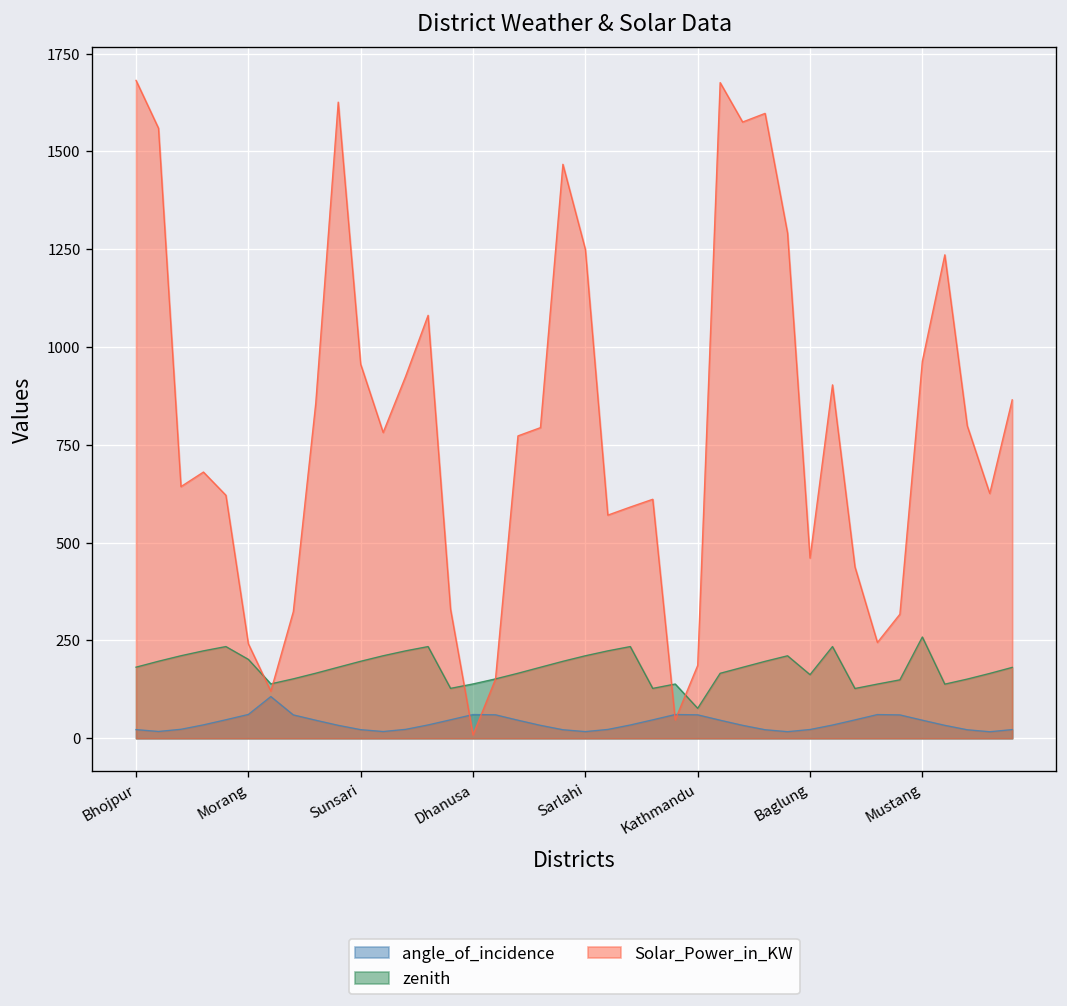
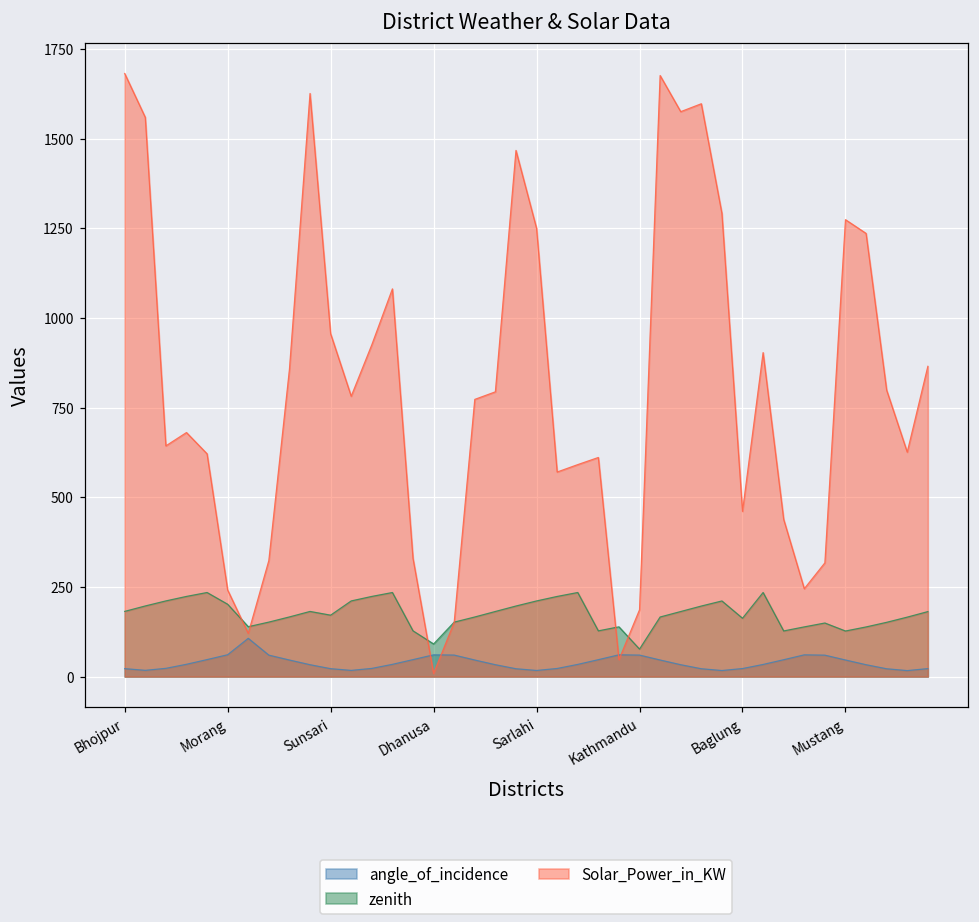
zenith, Sunsari: 200 -> 170
zenith, Dhanusa: 140 -> 90
zenith, Mustang: 260 -> 130
Solar_Power_in_KW, Mustang: 960 -> 1270
